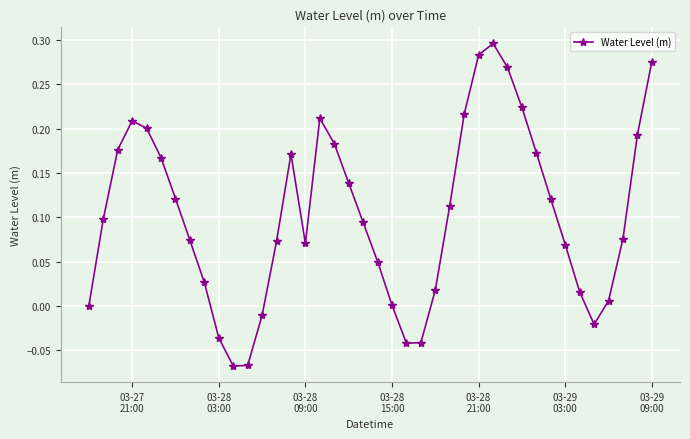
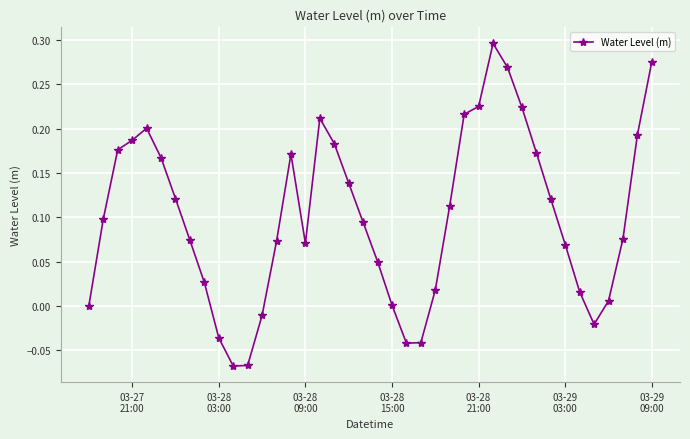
03-27 21:00: 0.21 -> 0.19
03-28 21:00: 0.28 -> 0.23
